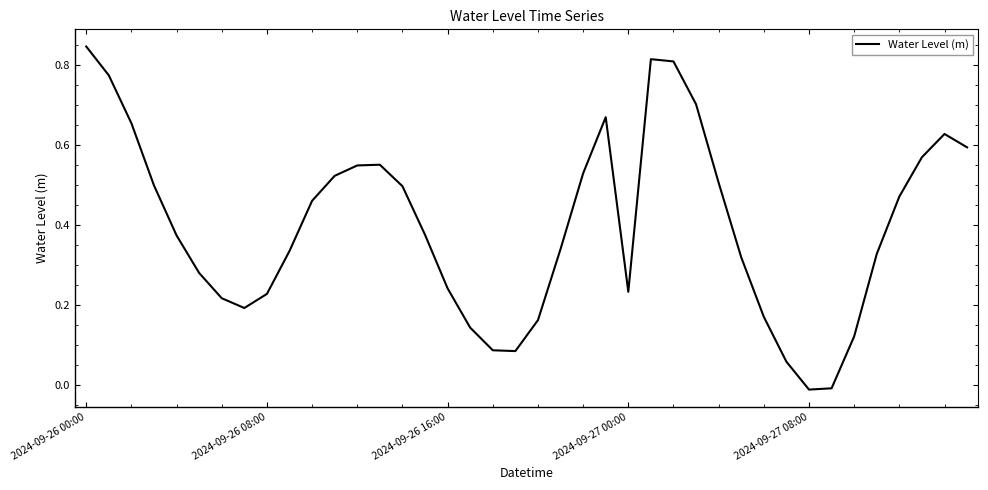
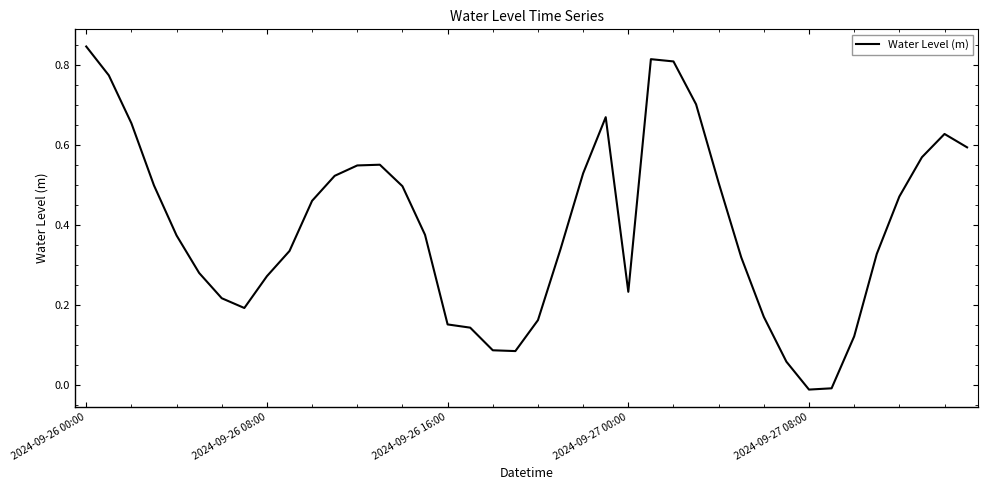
2024-09-26 08:00: 0.23 -> 0.27
2024-09-26 16:00: 0.24 -> 0.15
